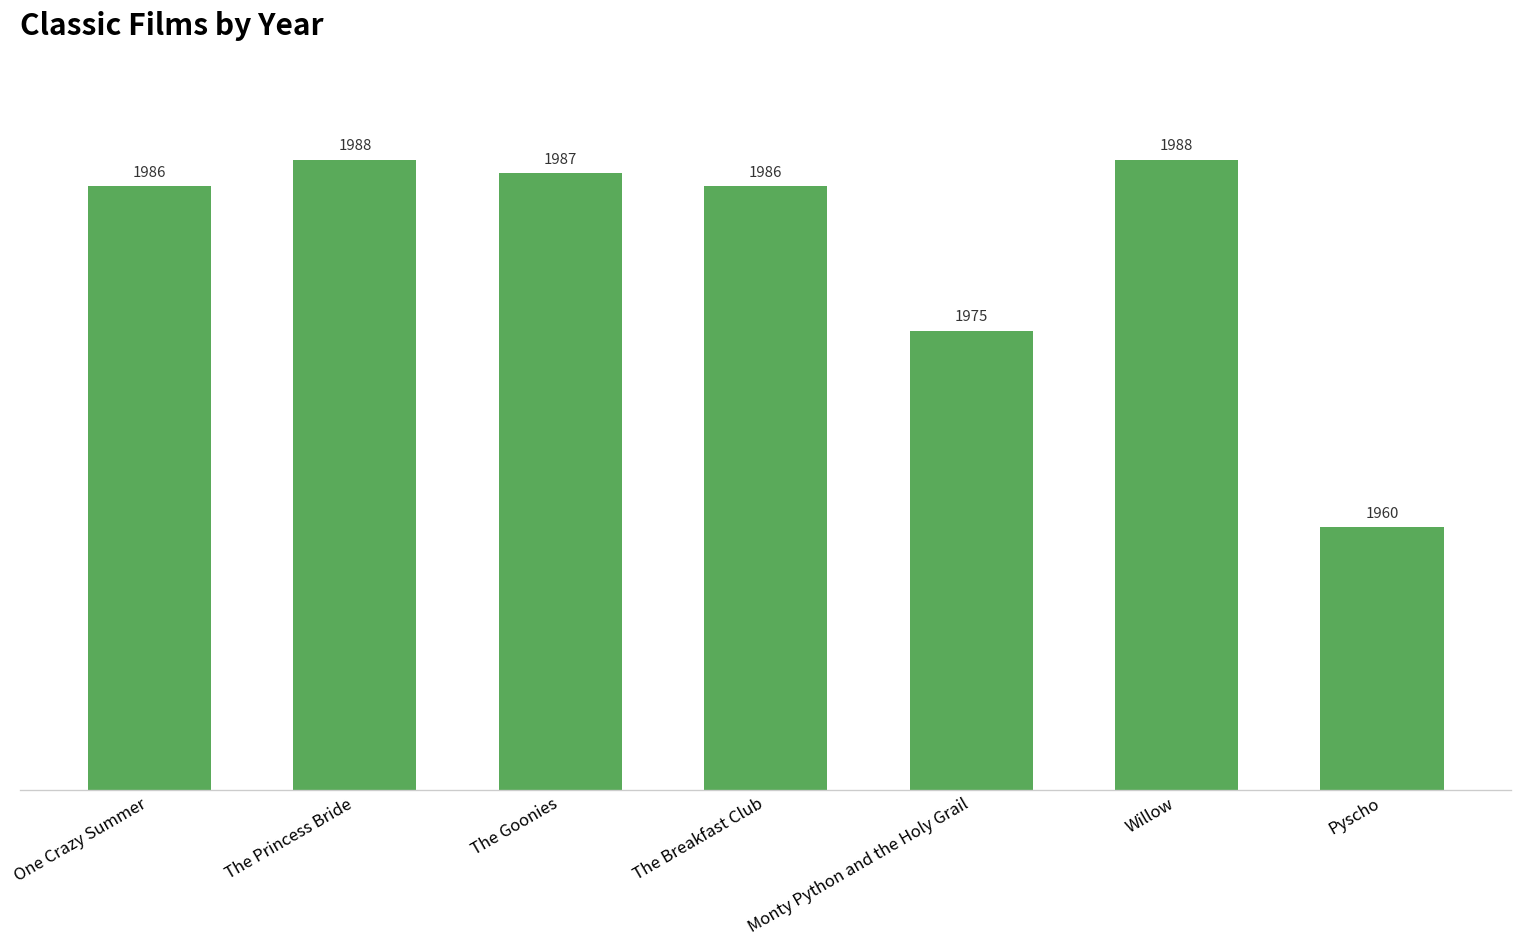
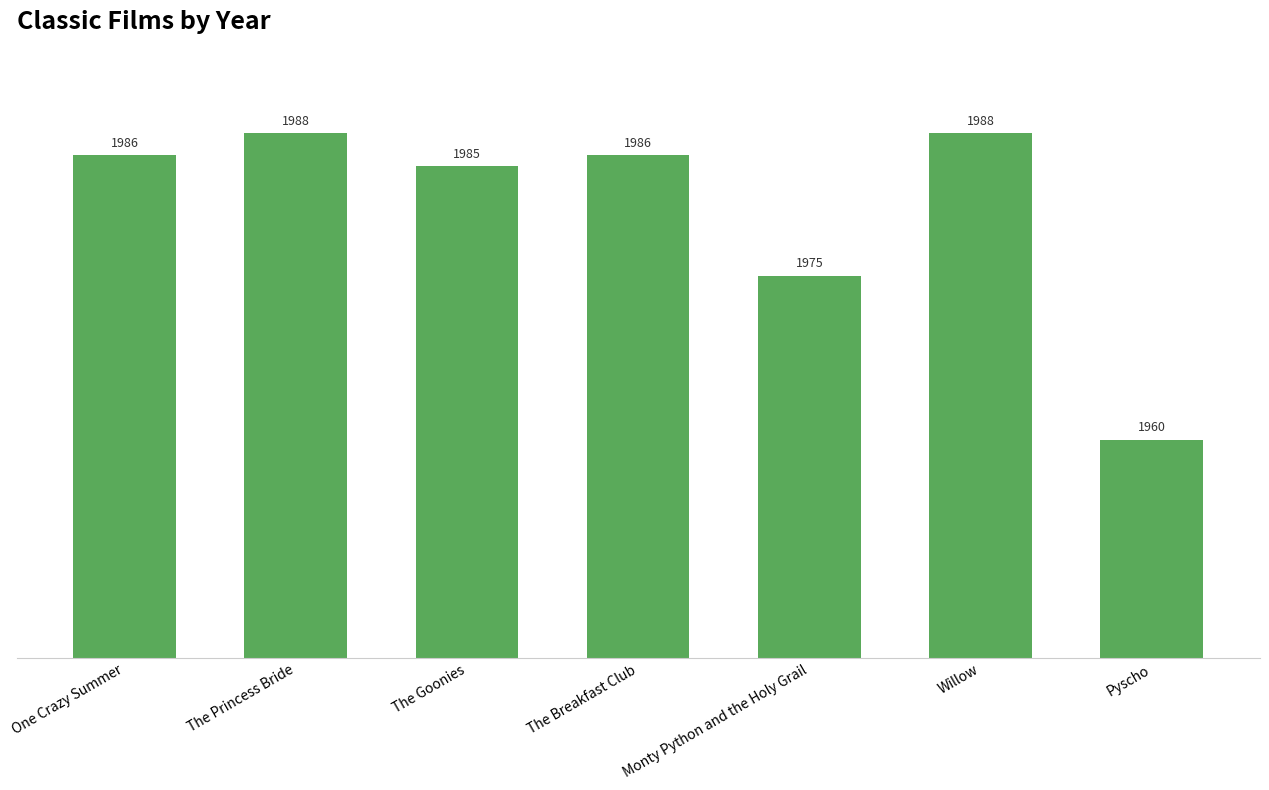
The Goonies: 1987 -> 1985
